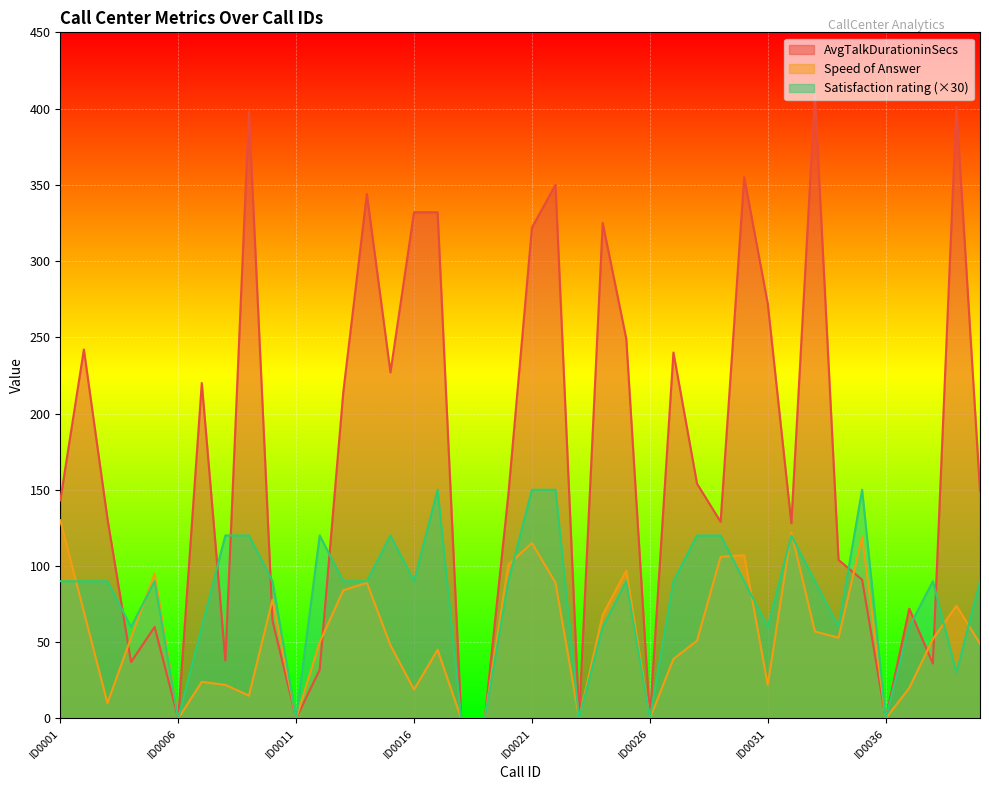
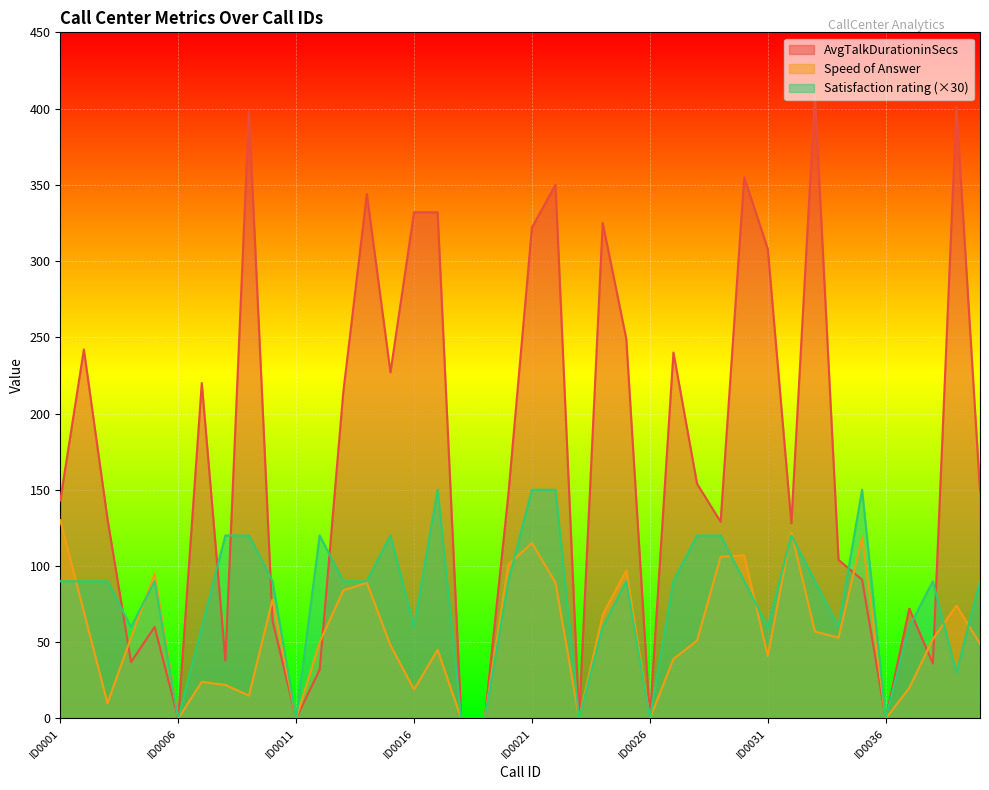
Satisfaction rating (×30), ID0016: 90 -> 60
AvgTalkDurationinSecs, ID0031: 272 -> 308
Speed of Answer, ID0031: 22 -> 41
